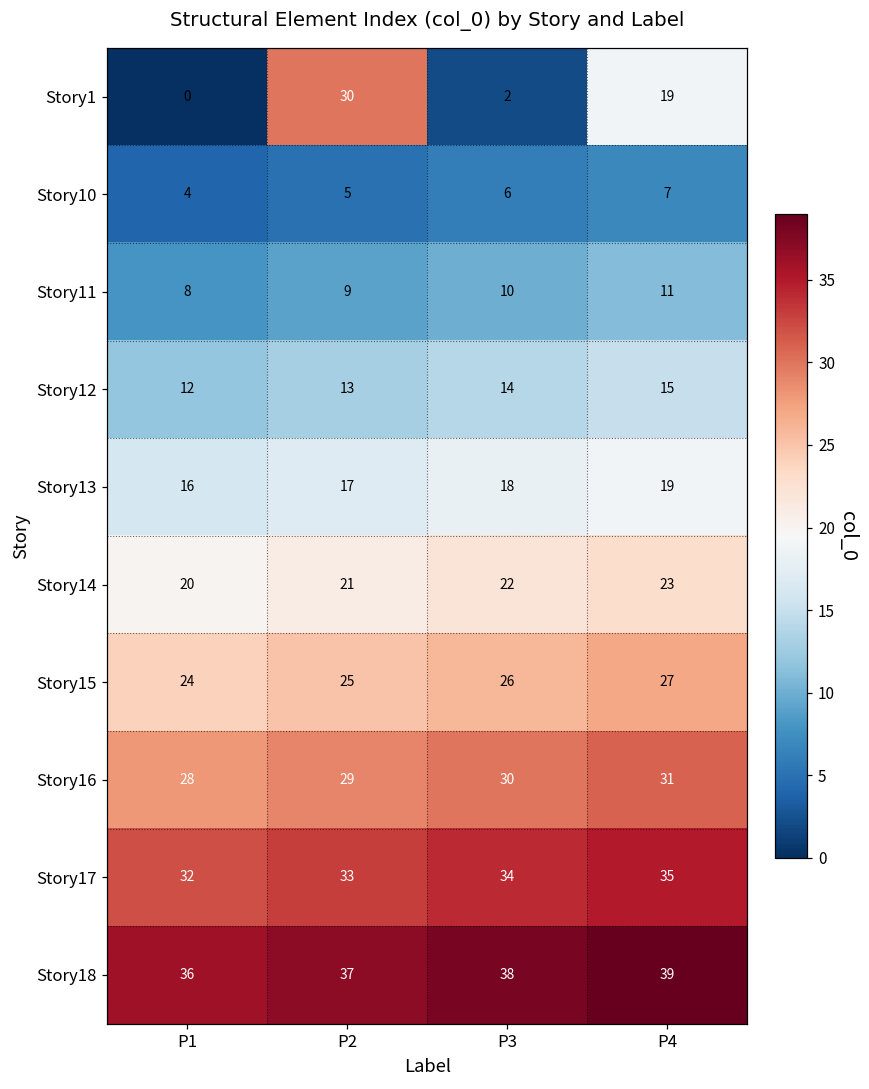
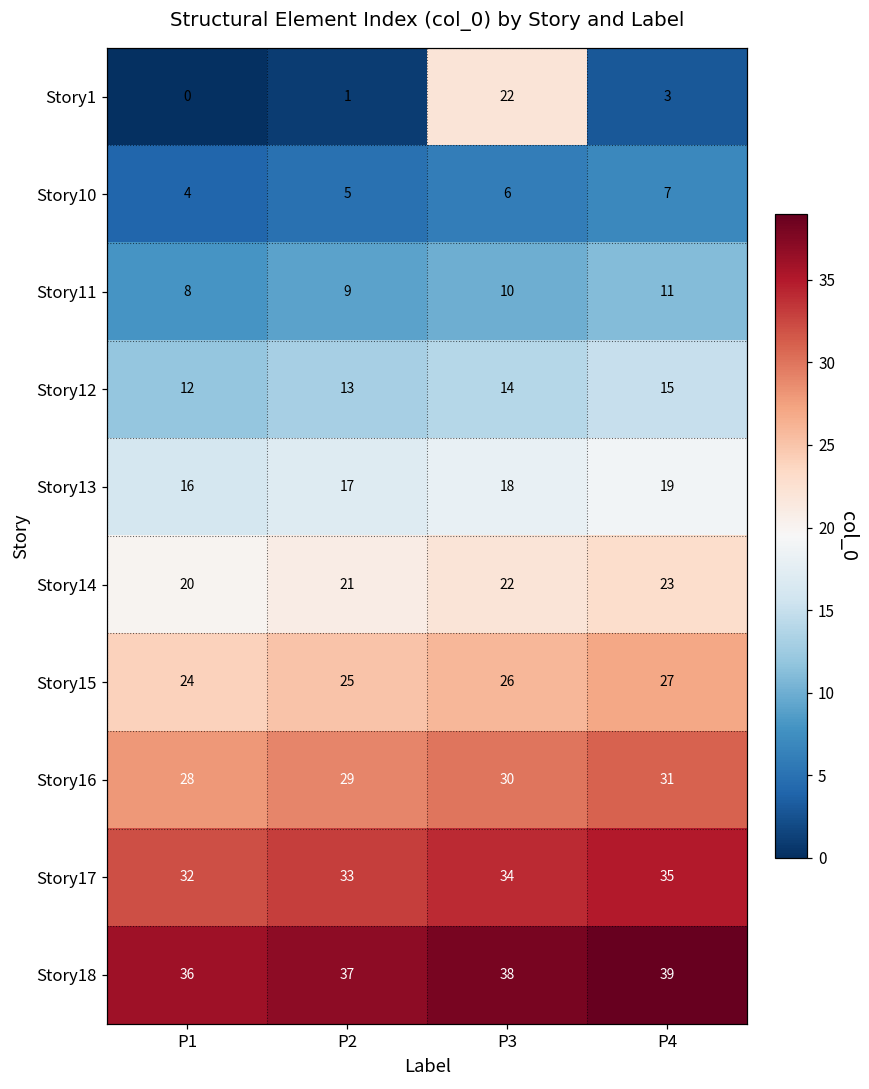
Story1, P2: 30 -> 1
Story1, P3: 2 -> 22
Story1, P4: 19 -> 3
